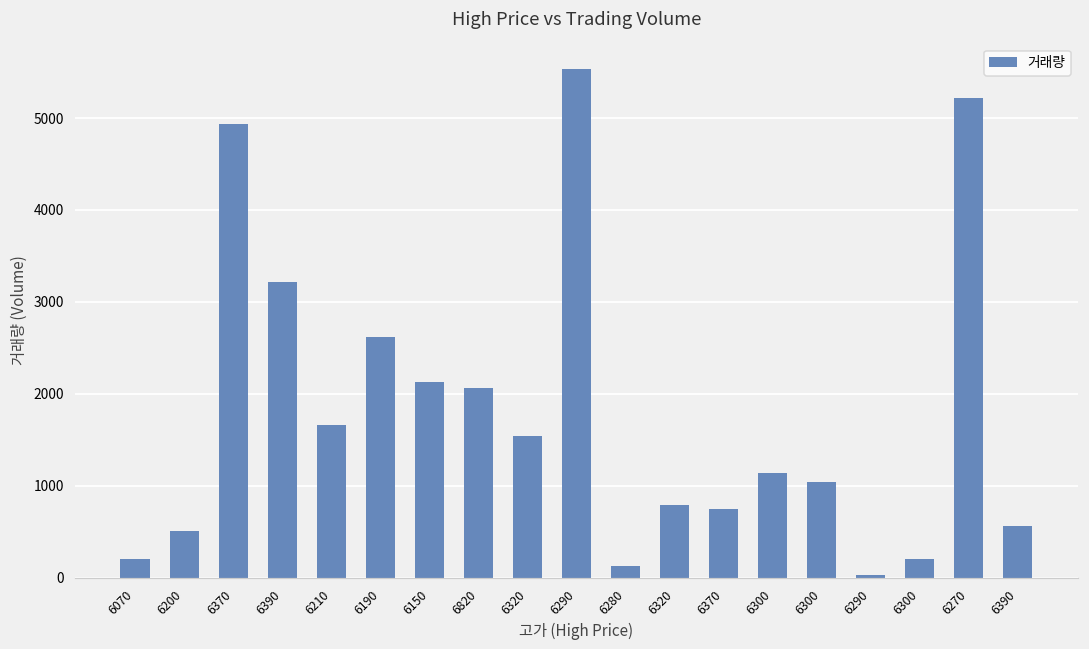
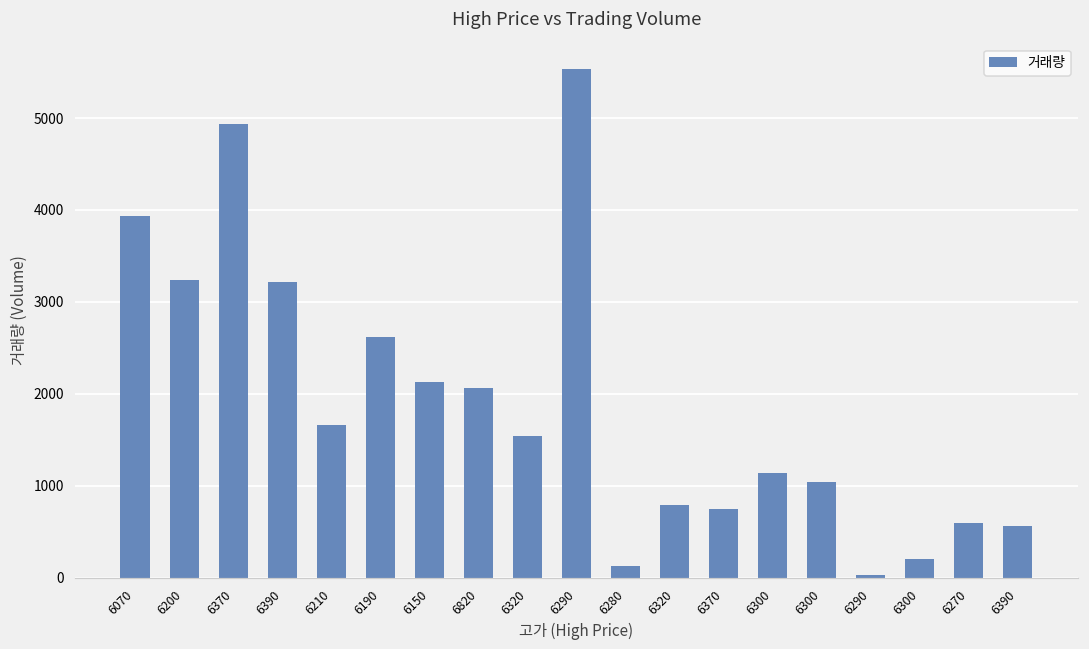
6070: 200 -> 3900
6200: 500 -> 3200
6270: 5200 -> 600
